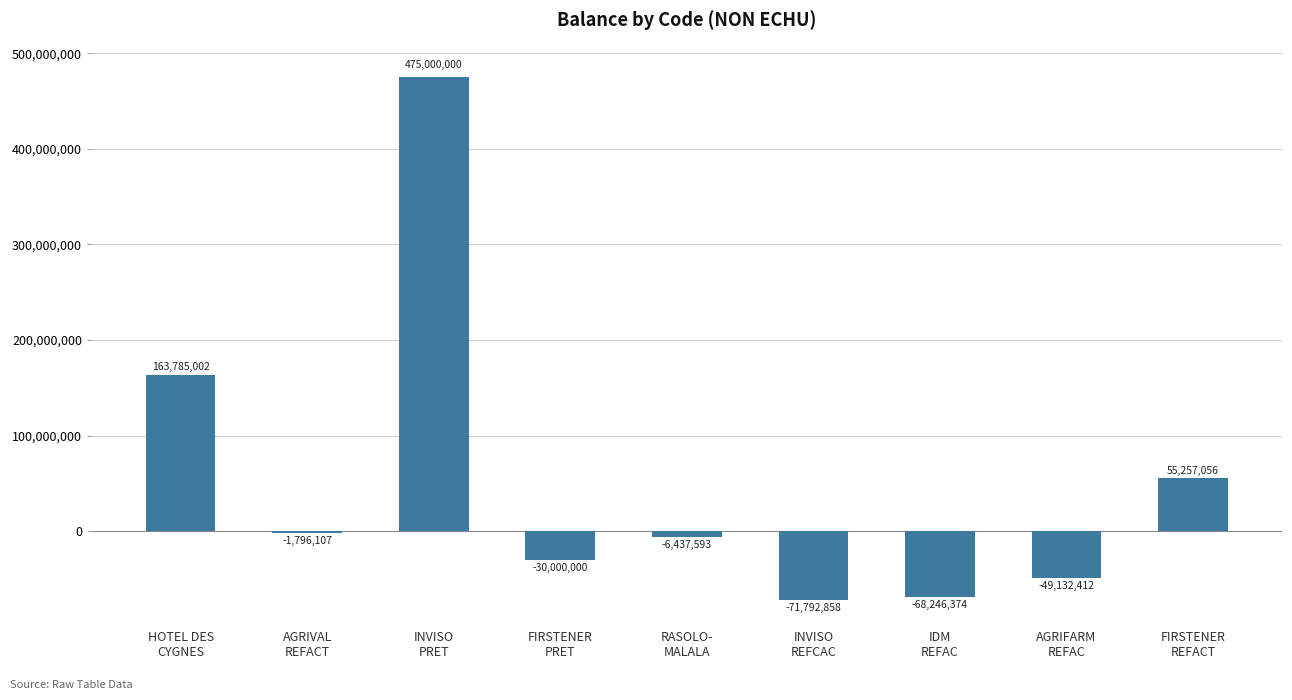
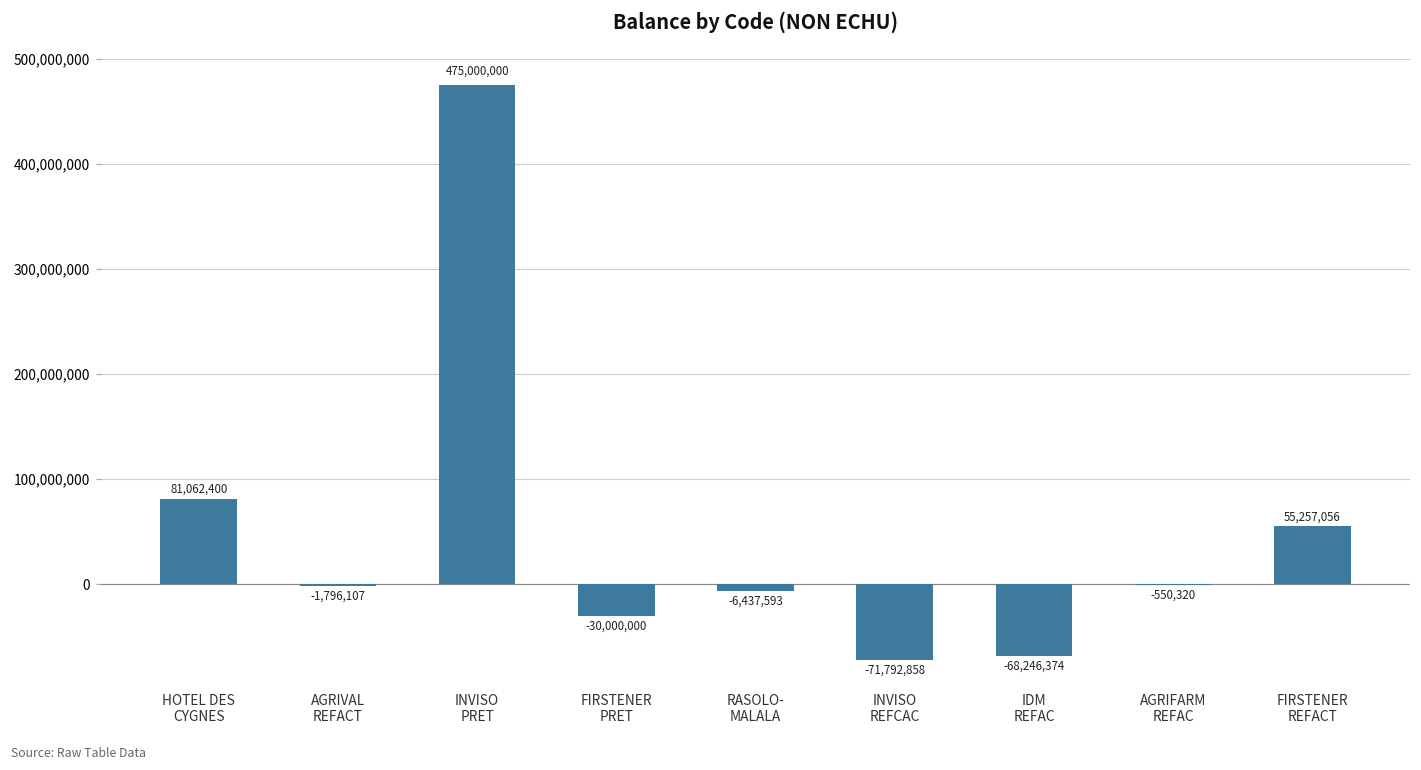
HOTEL DES CYGNES: 163,785,002 -> 81,062,400
AGRIFARM REFAC: -49,132,412 -> -550,320
